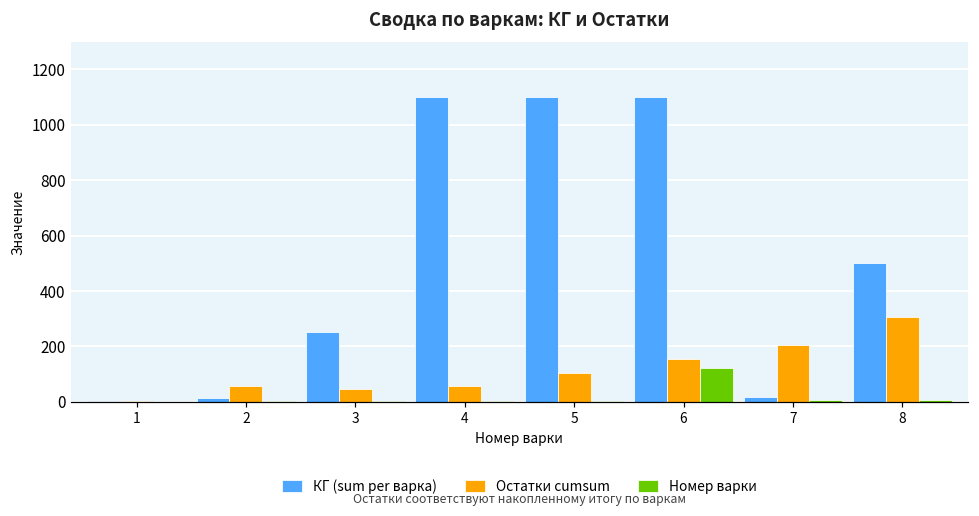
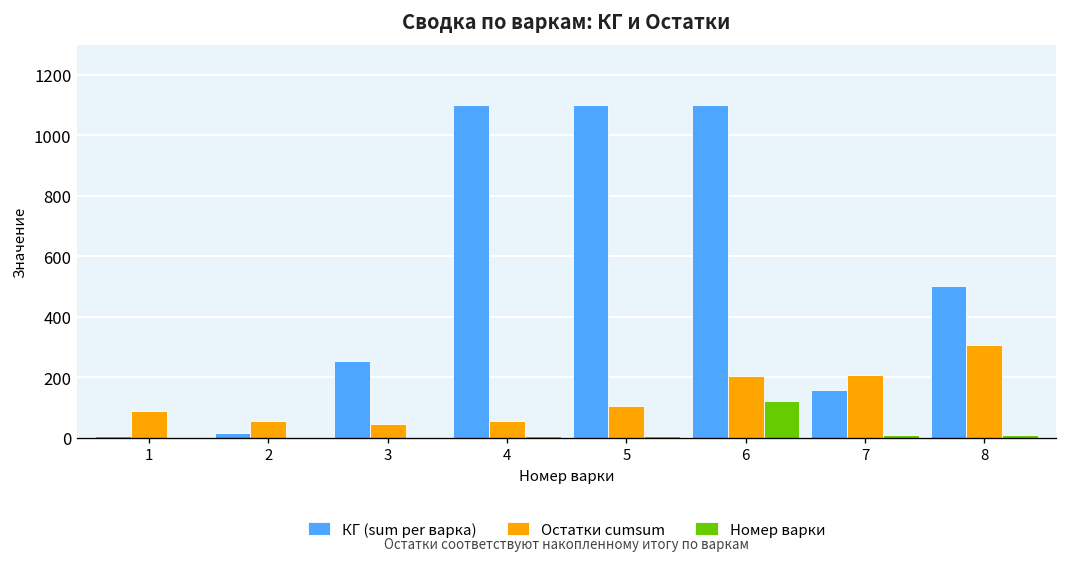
Остатки cumsum, 1: 10 -> 90
Остатки cumsum, 6: 160 -> 200
КГ (sum per варка), 7: 20 -> 160
